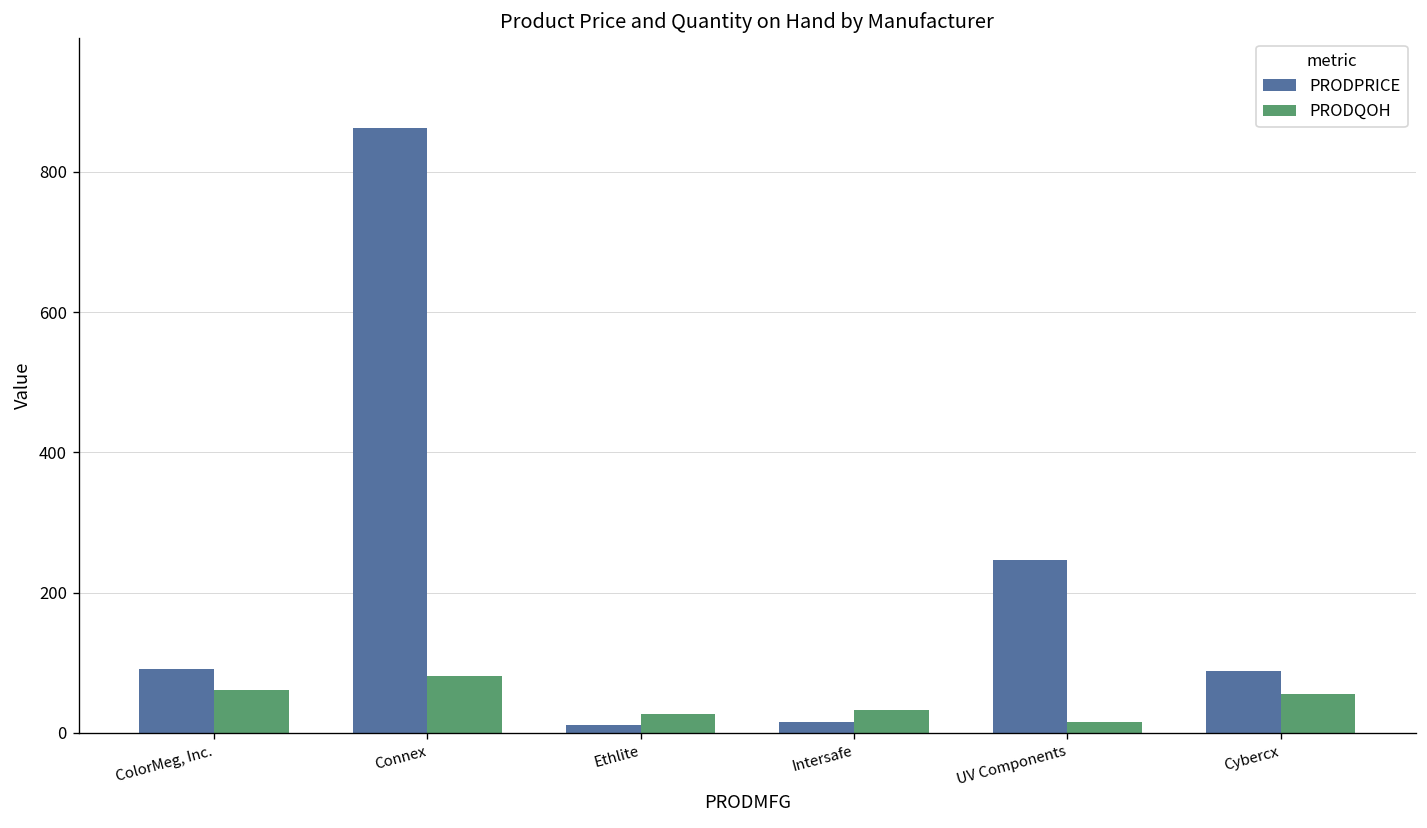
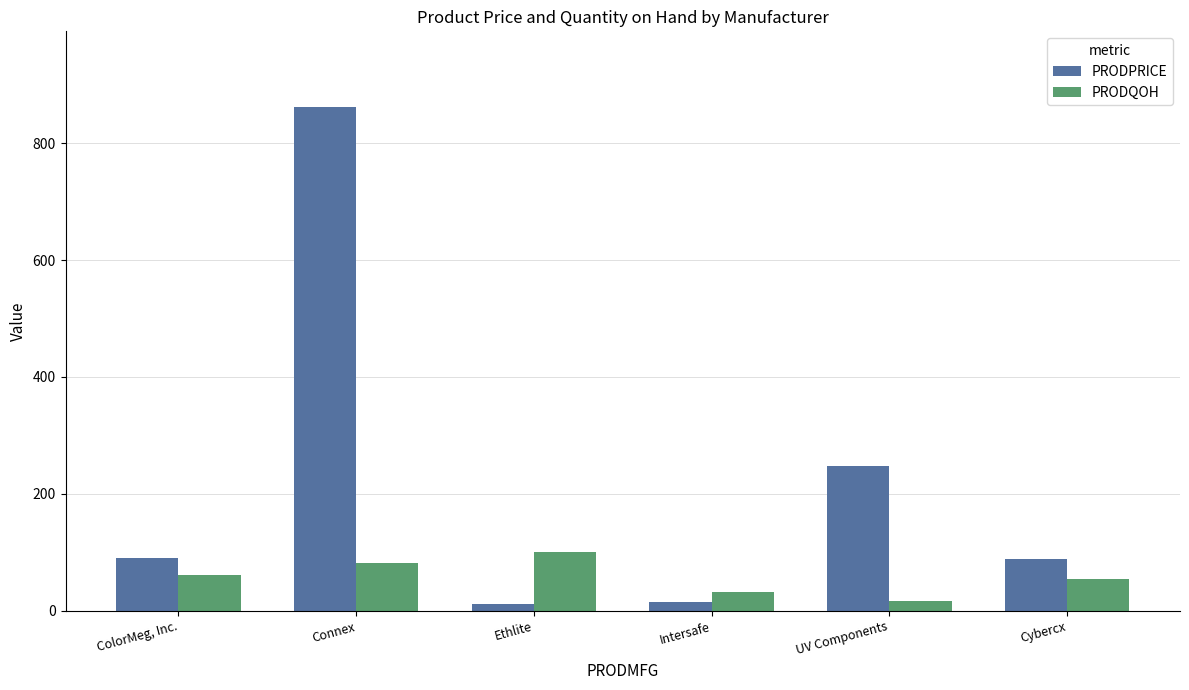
PRODQOH, Ethlite: 30 -> 100
